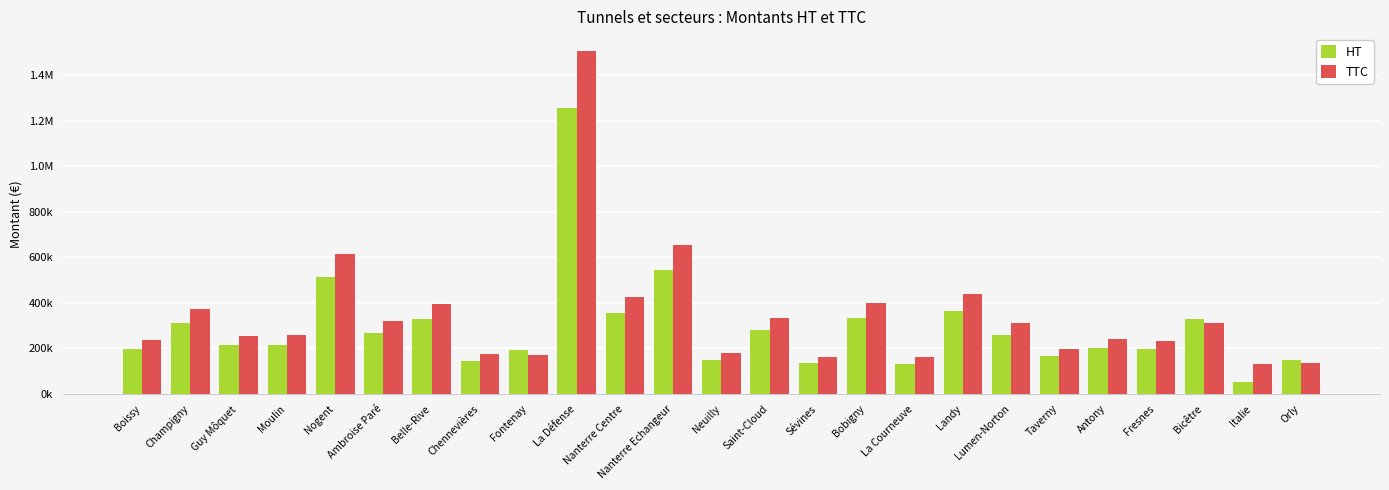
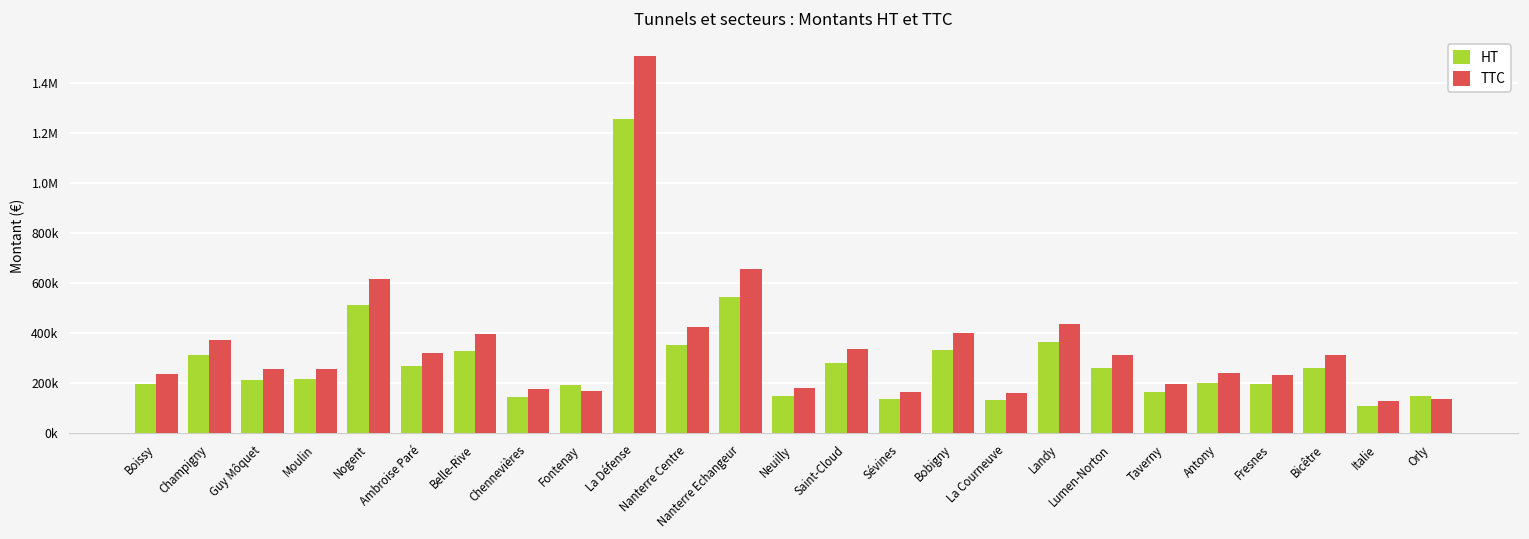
HT, Bicêtre: 330000 -> 260000
HT, Italie: 50000 -> 110000
